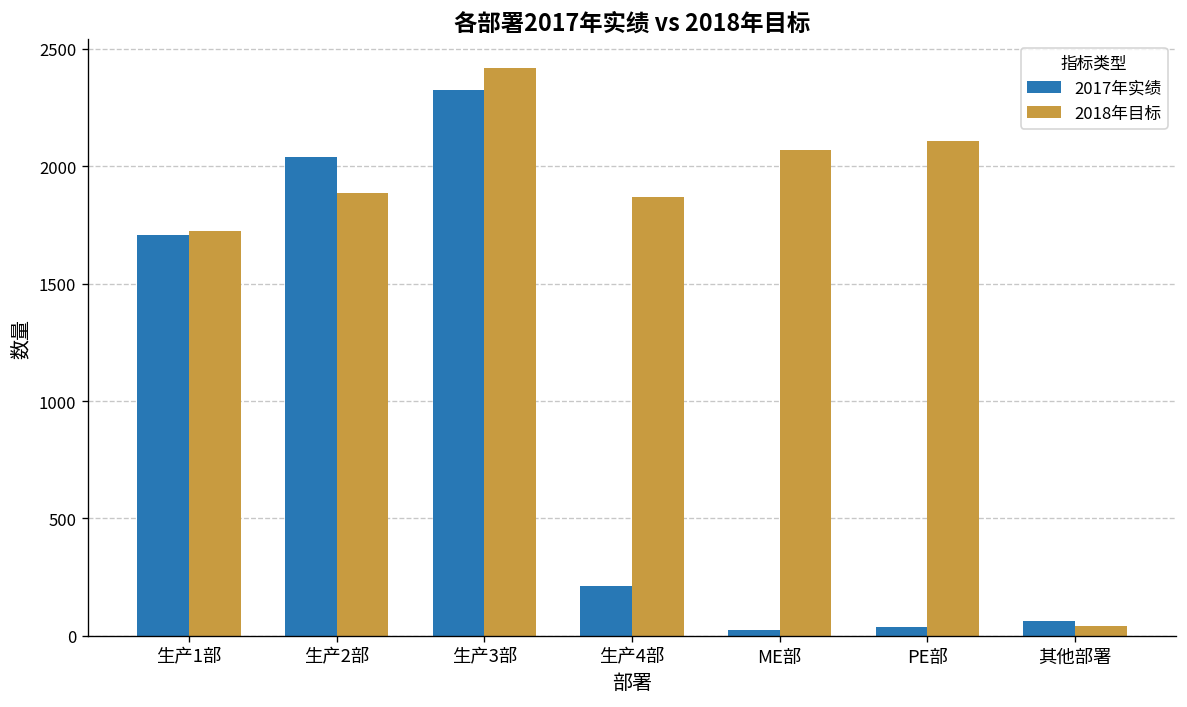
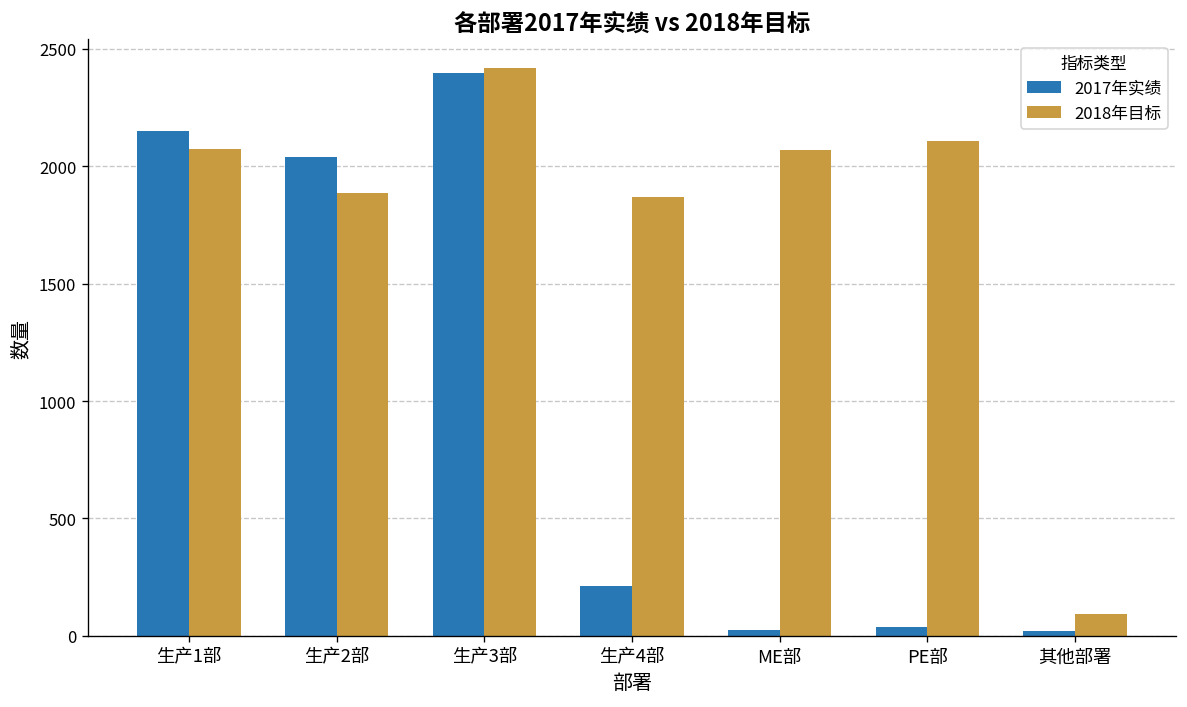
2017年实绩, 生产1部: 1710 -> 2150
2018年目标, 生产1部: 1720 -> 2070
2017年实绩, 生产3部: 2330 -> 2400
2017年实绩, 其他部署: 70 -> 20
2018年目标, 其他部署: 40 -> 90
